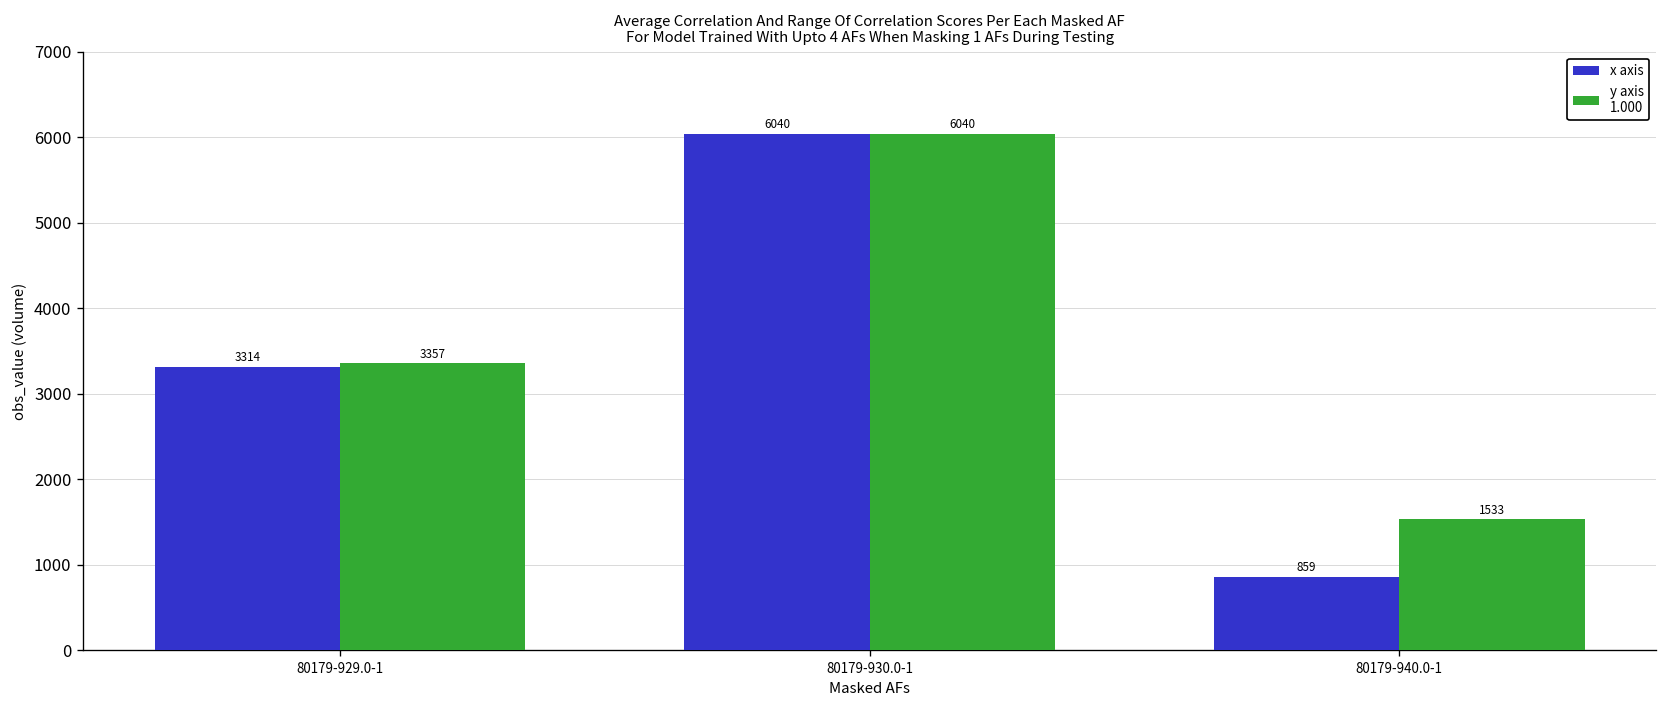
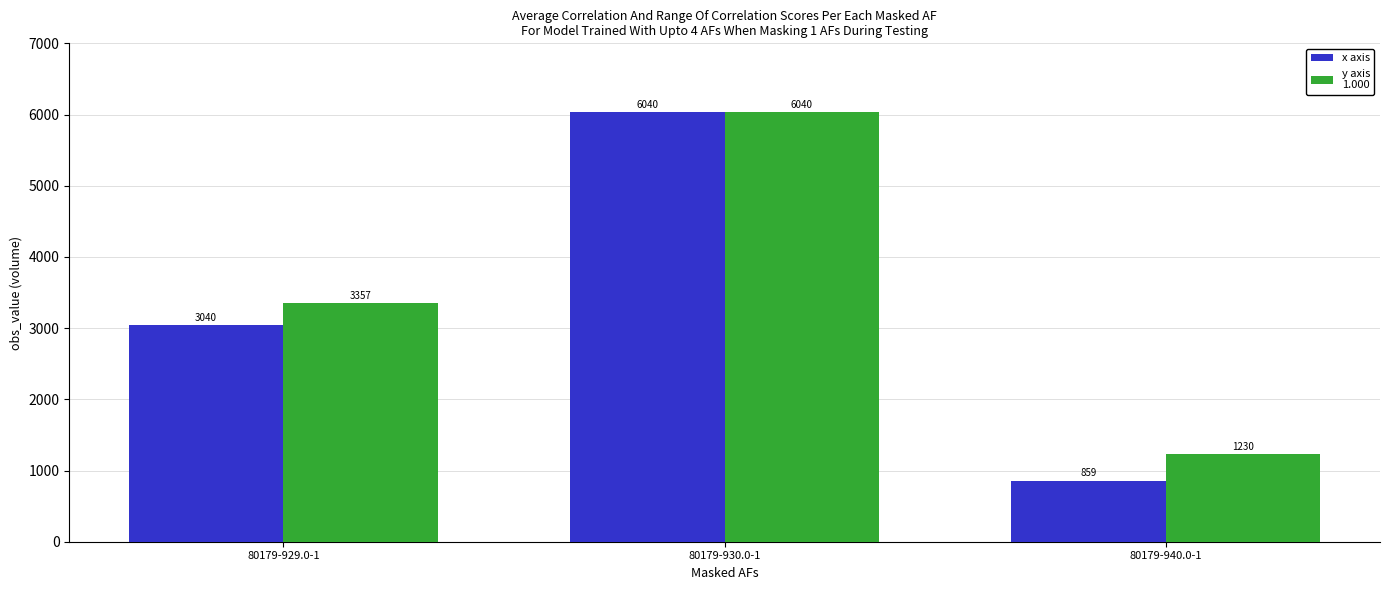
x axis, 80179-929.0-1: 3314 -> 3040
y axis 1.000, 80179-940.0-1: 1533 -> 1230
